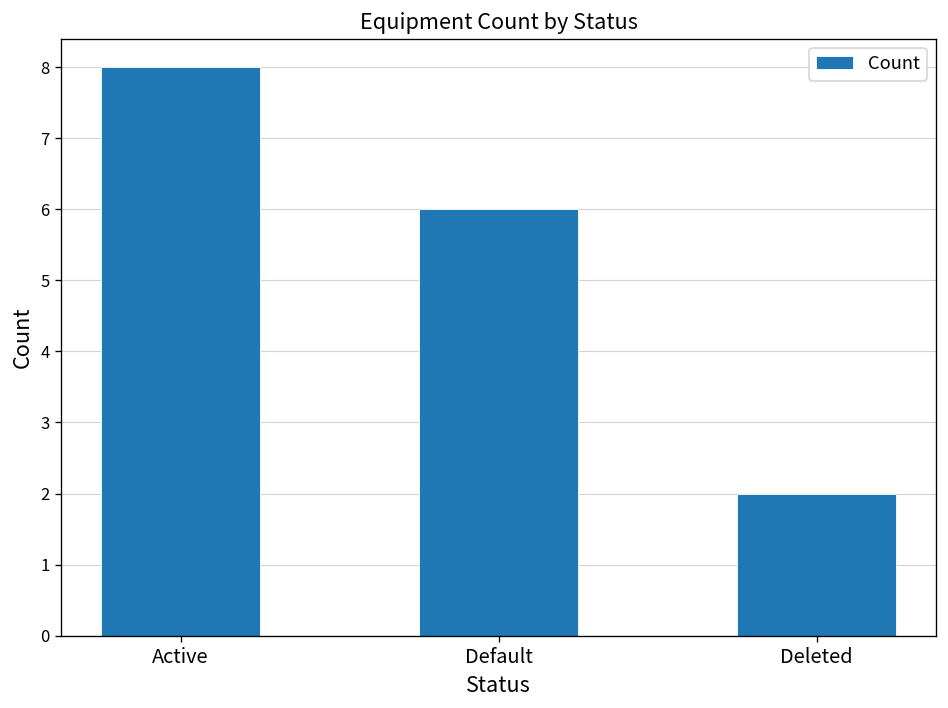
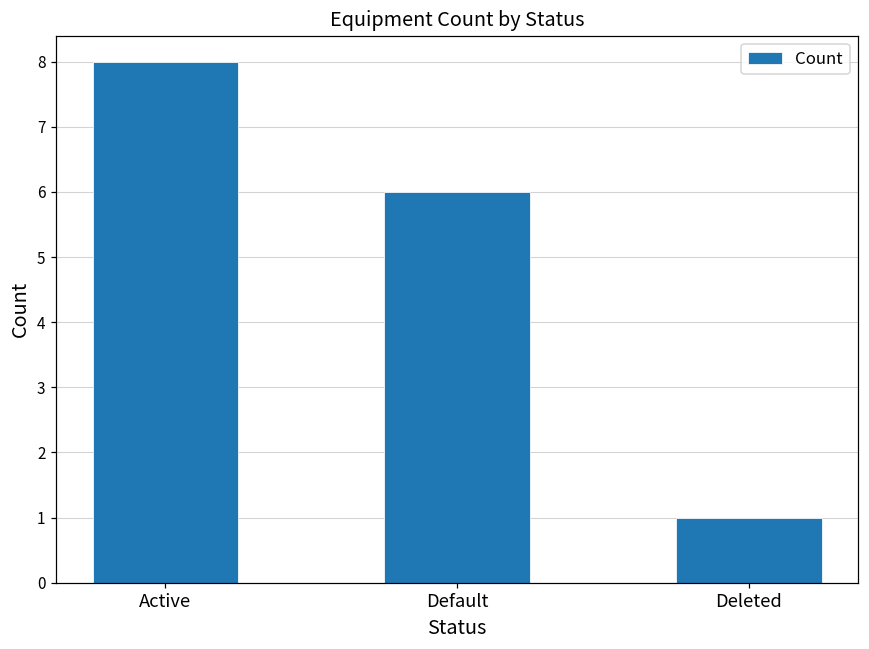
Deleted: 2 -> 1
